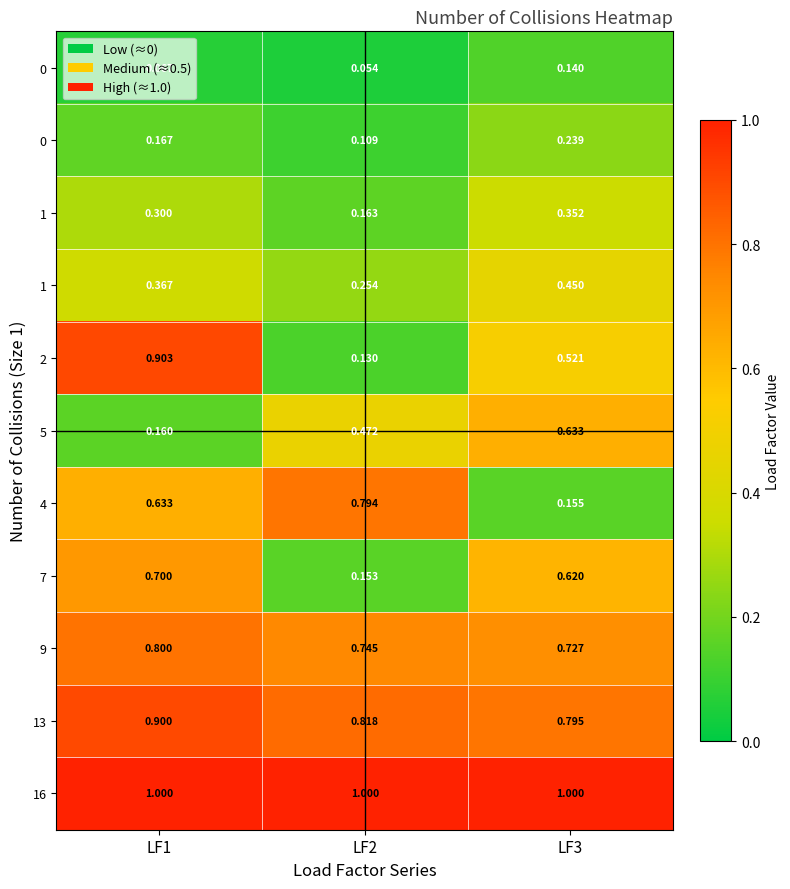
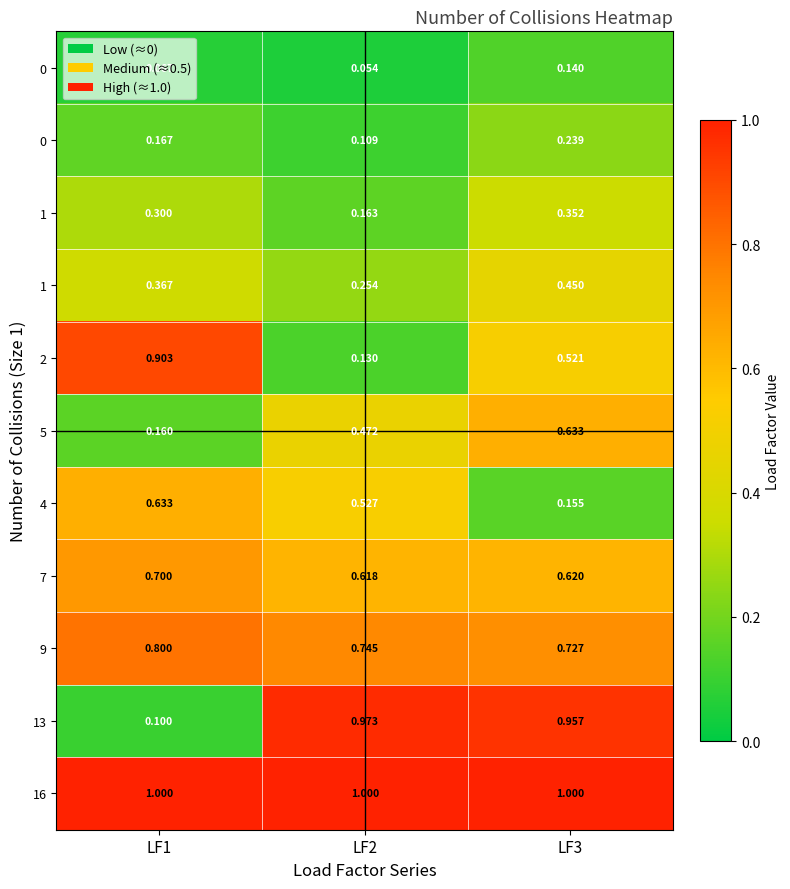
4, LF2: 0.794 -> 0.527
7, LF2: 0.153 -> 0.618
13, LF1: 0.900 -> 0.100
13, LF2: 0.818 -> 0.973
13, LF3: 0.795 -> 0.957
